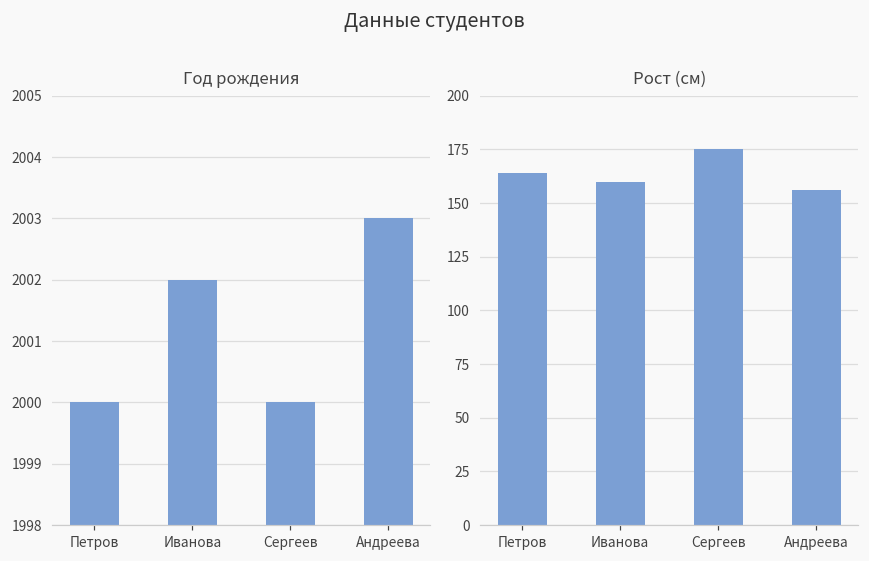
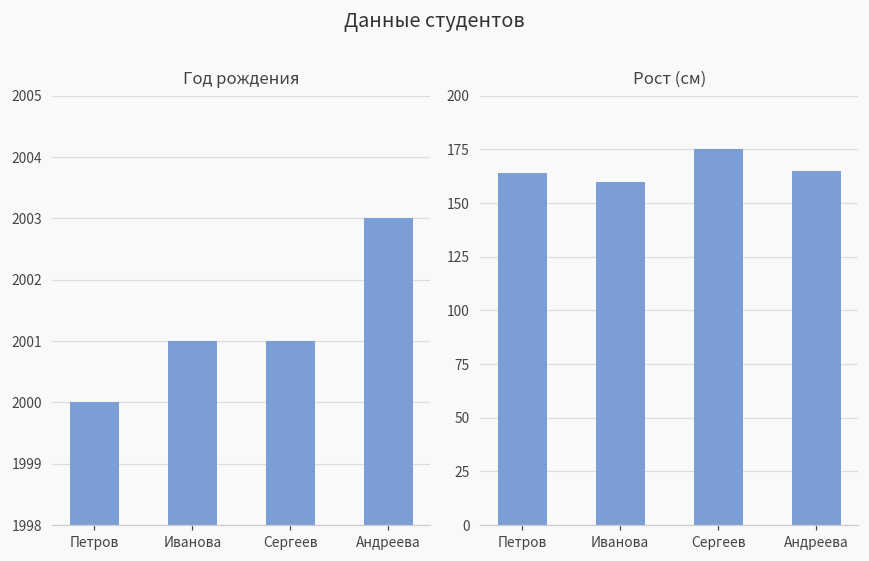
Год рождения, Иванова: 2002 -> 2001
Год рождения, Сергеев: 2000 -> 2001
Рост (см), Андреева: 156 -> 165
